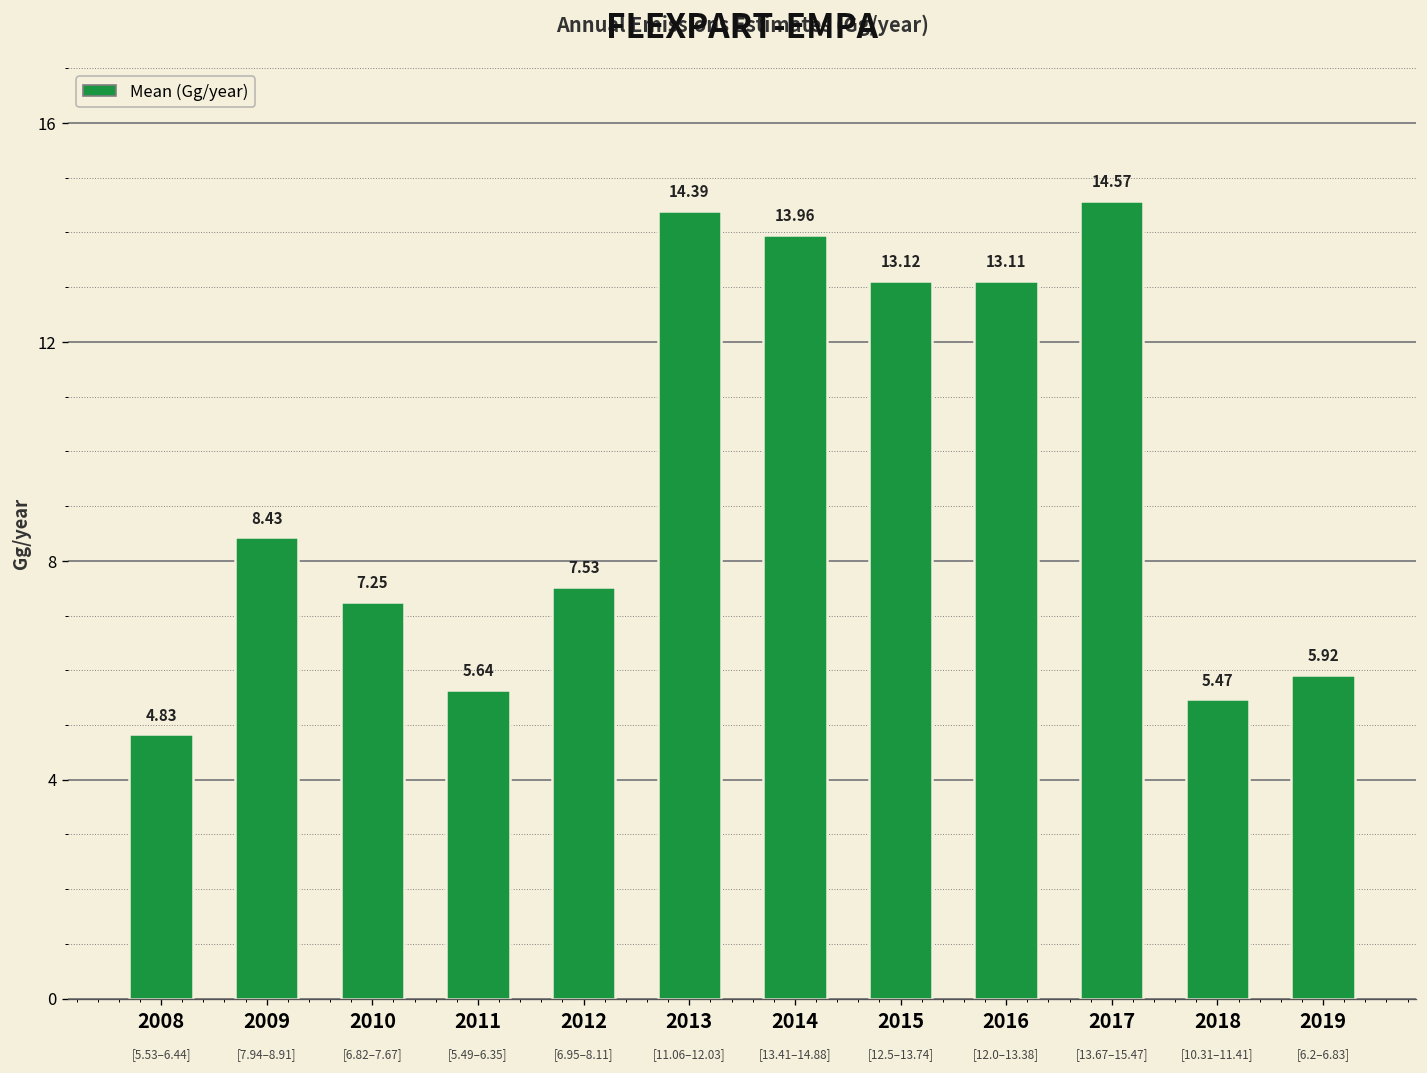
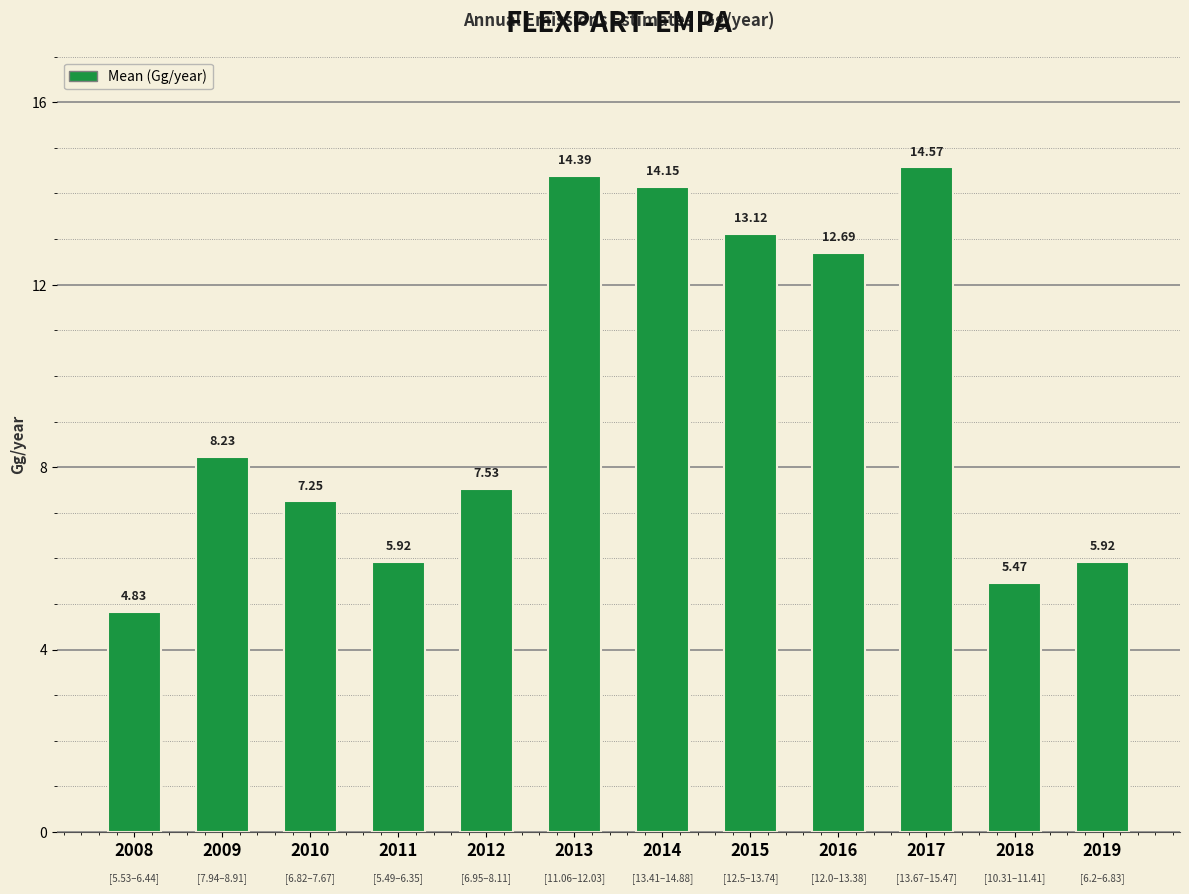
2009: 8.43 -> 8.23
2011: 5.64 -> 5.92
2014: 13.96 -> 14.15
2016: 13.11 -> 12.69
